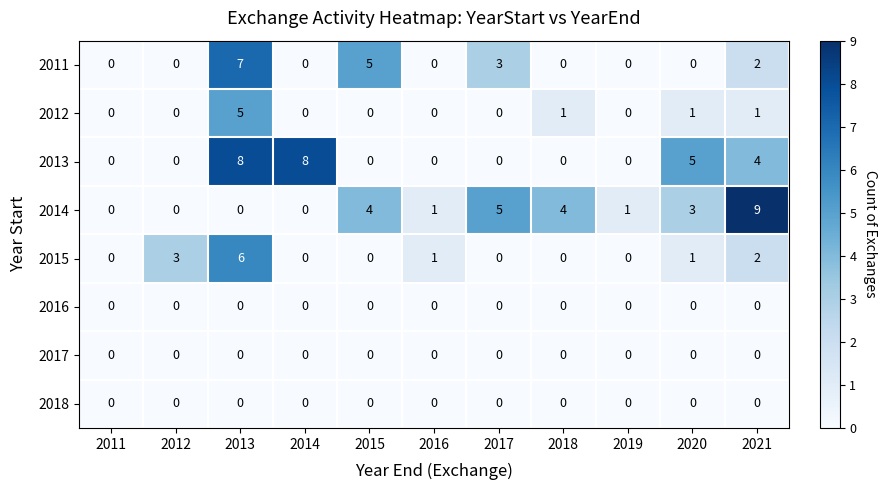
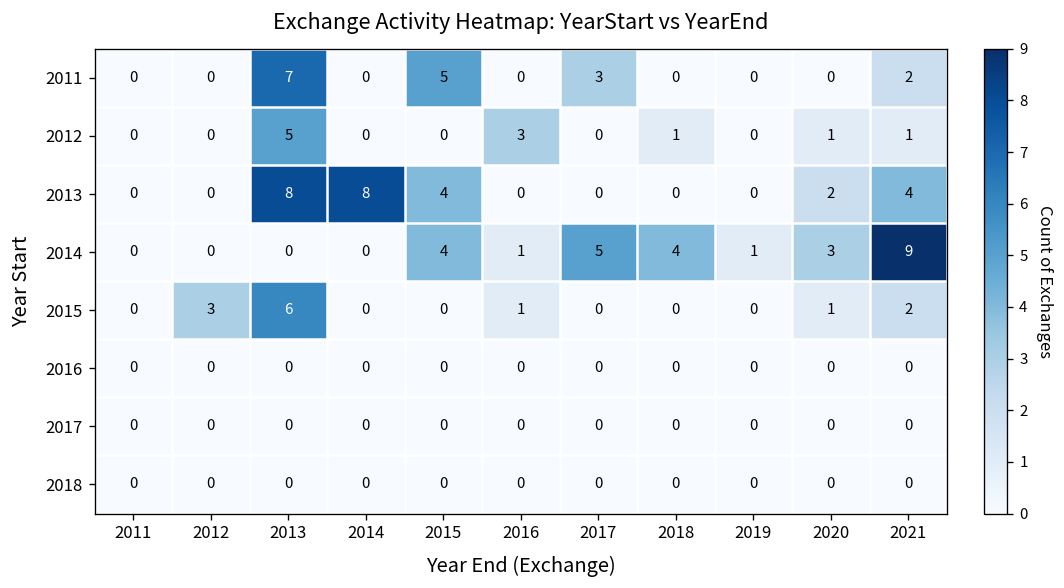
2012, 2016: 0 -> 3
2013, 2015: 0 -> 4
2013, 2020: 5 -> 2
